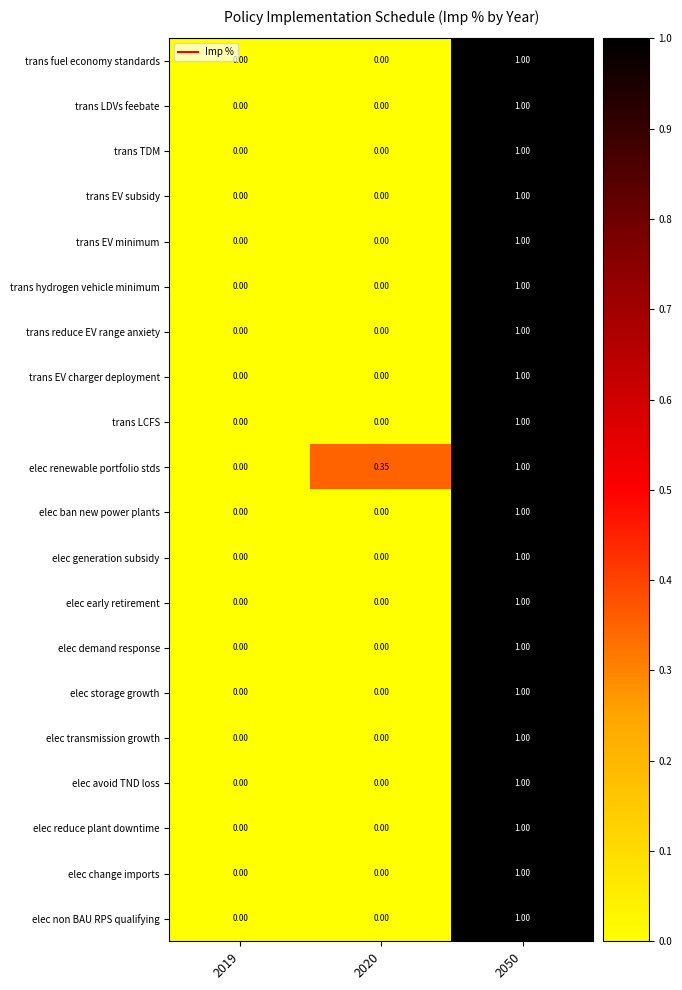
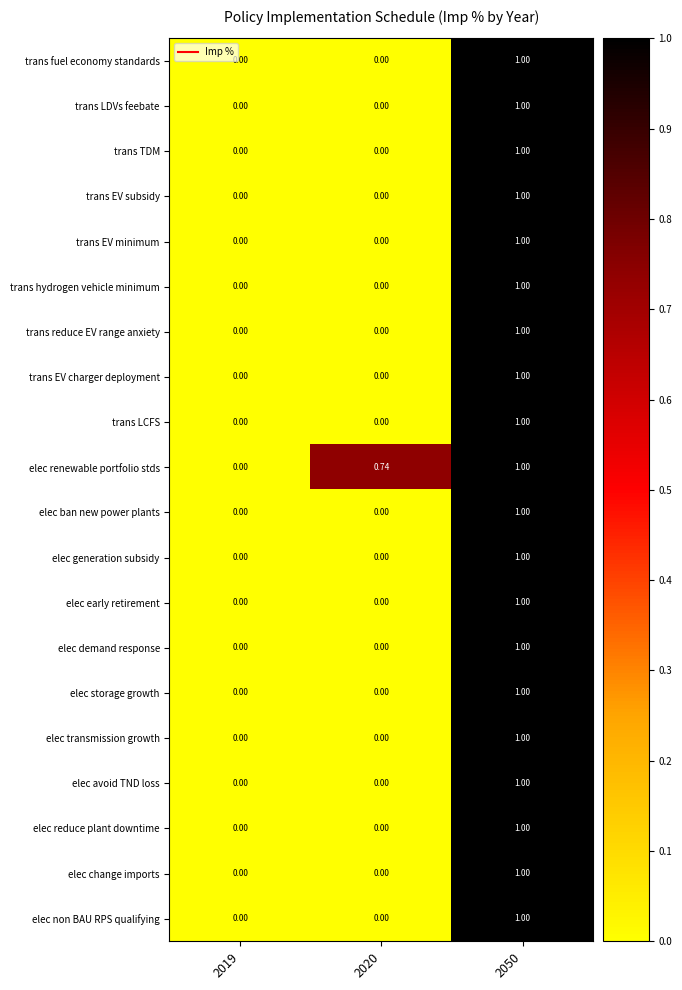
elec renewable portfolio stds, 2020: 0.35 -> 0.74
